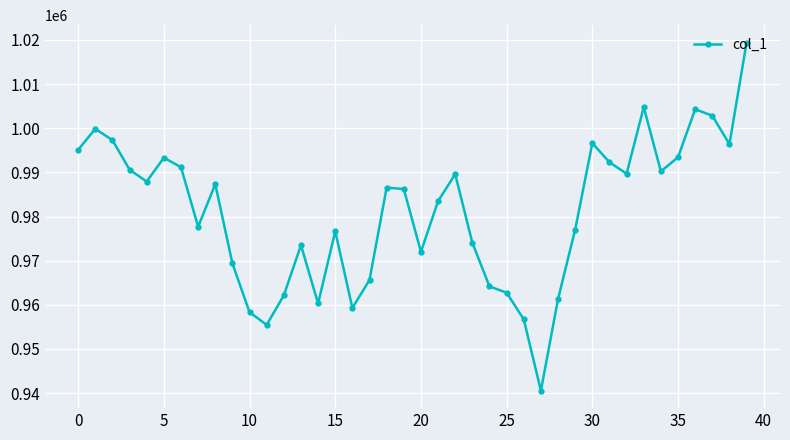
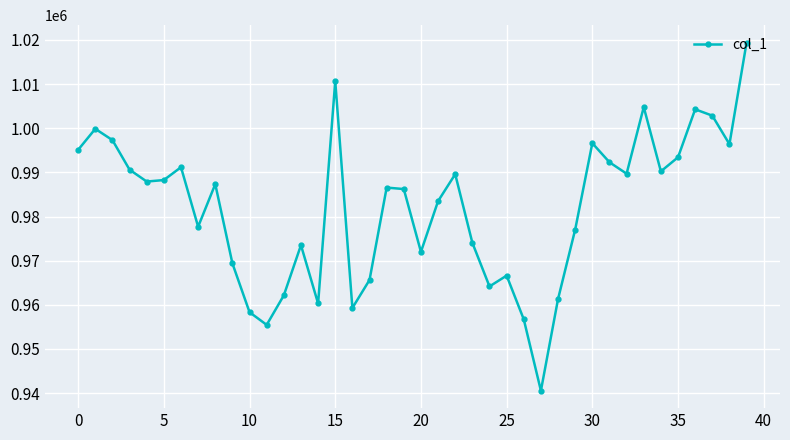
5: 993000 -> 988000
15: 977000 -> 1011000
25: 963000 -> 967000
